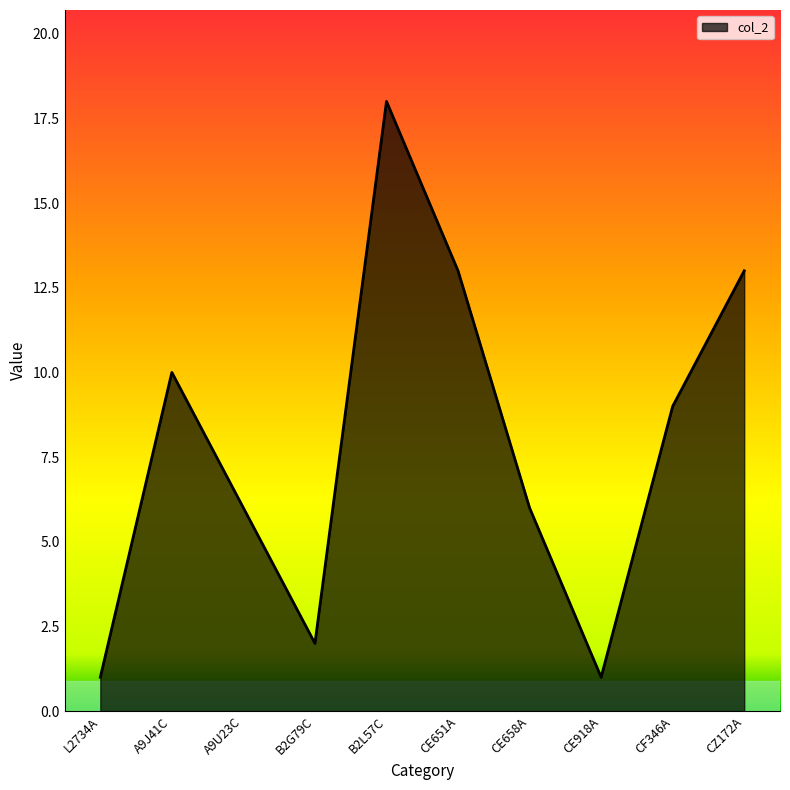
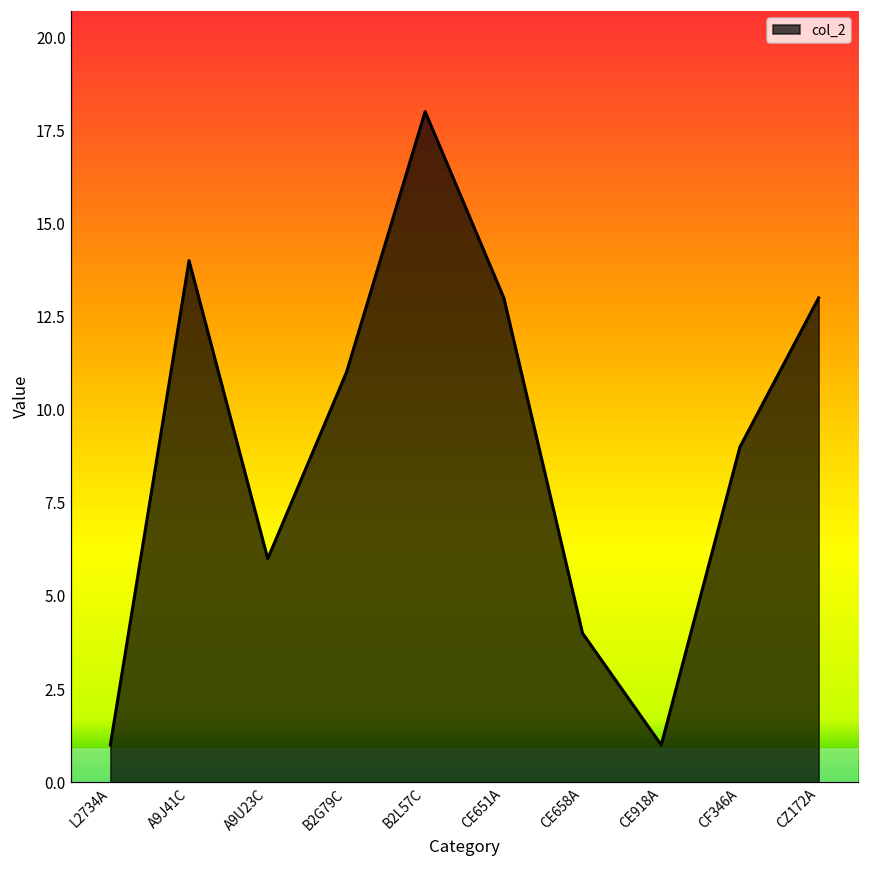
A9J41C: 10 -> 14
B2G79C: 2 -> 11
CE658A: 6 -> 4
